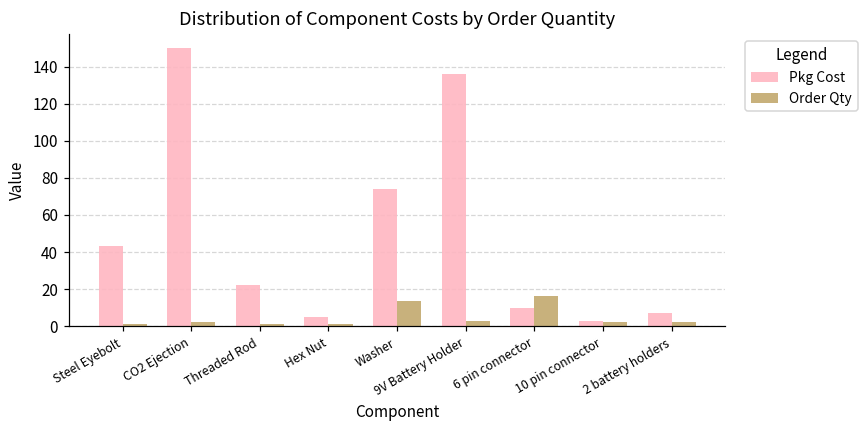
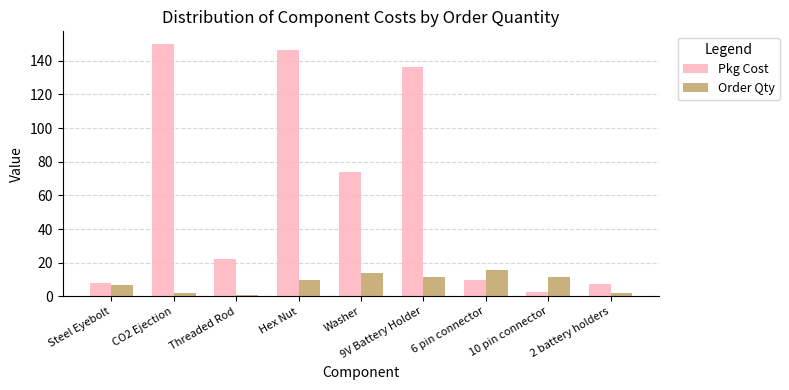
Pkg Cost, Steel Eyebolt: 43 -> 8
Order Qty, Steel Eyebolt: 1 -> 7
Pkg Cost, Hex Nut: 5 -> 146
Order Qty, Hex Nut: 1 -> 10
Order Qty, 9V Battery Holder: 3 -> 12
Order Qty, 10 pin connector: 2 -> 12
